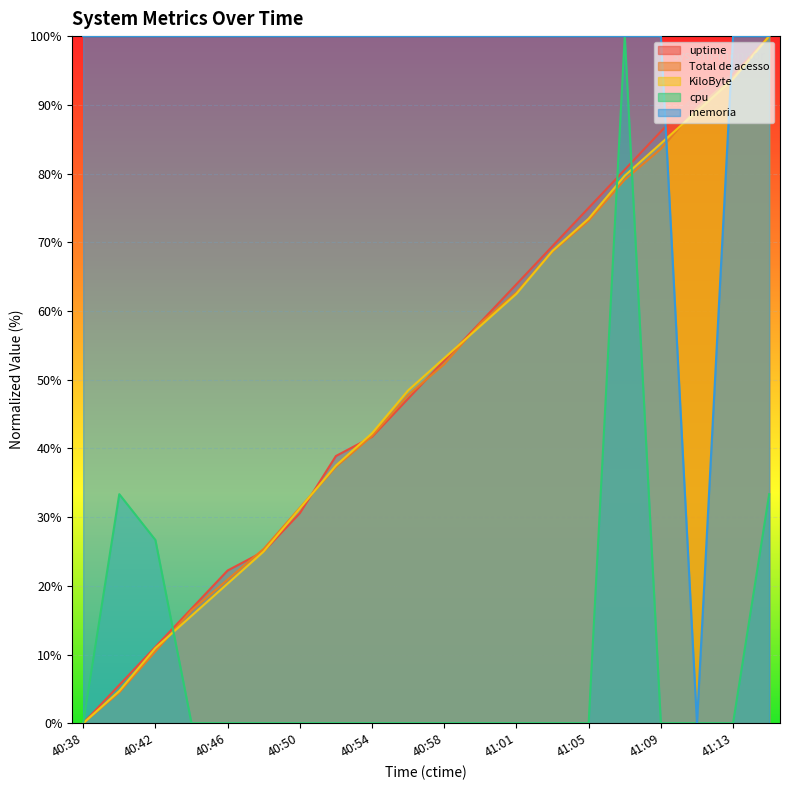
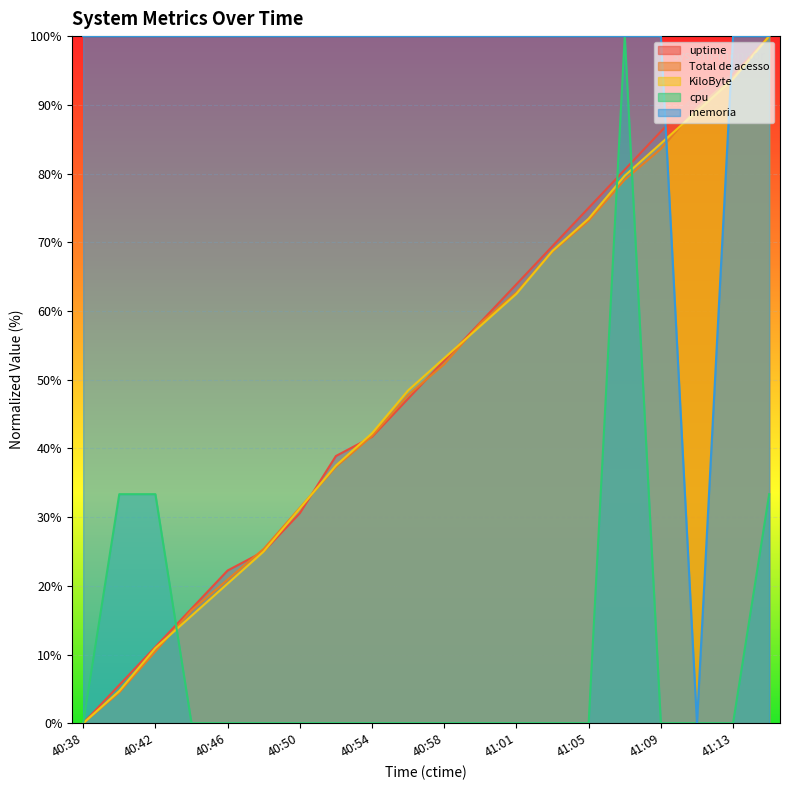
cpu, 40:42: 27% -> 33%
